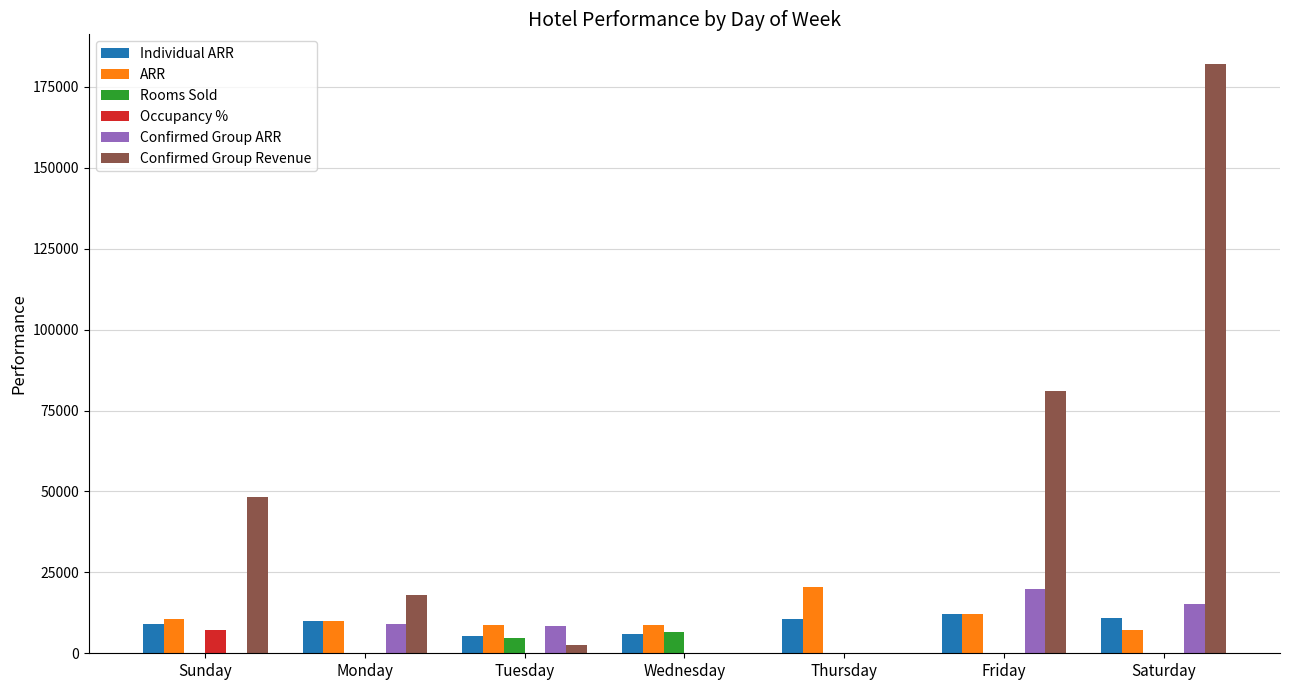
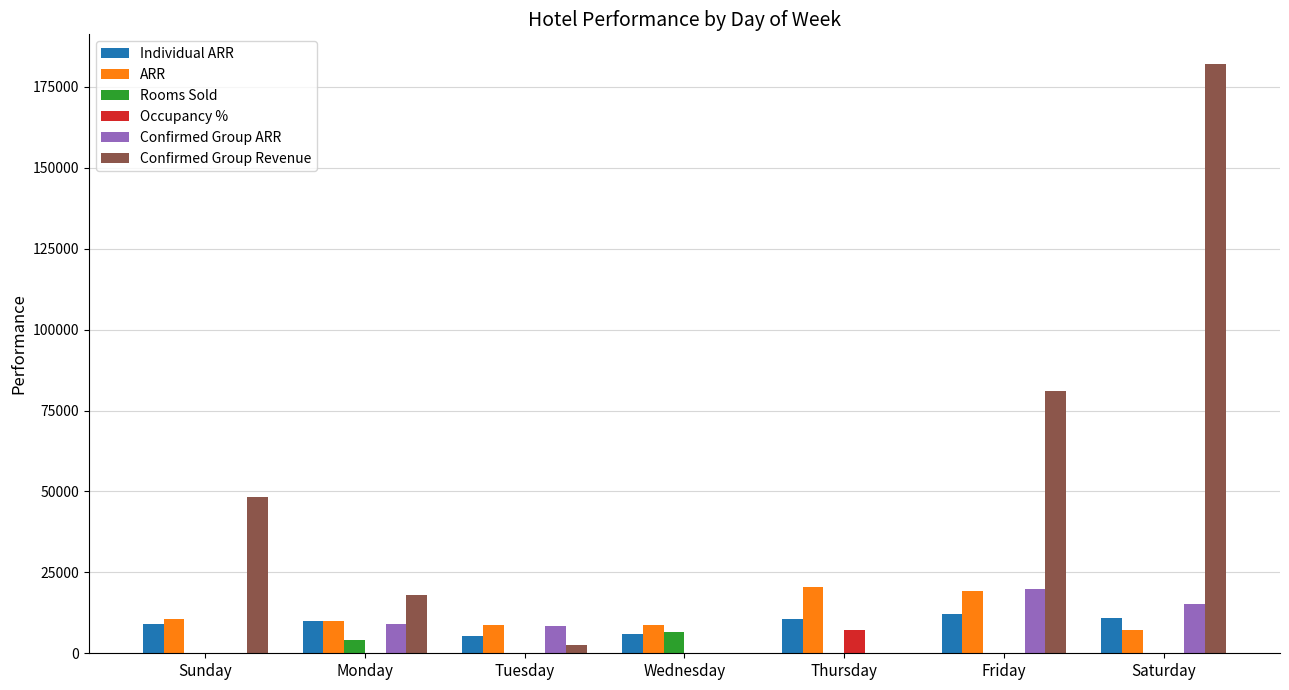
Occupancy %, Sunday: 7000 -> 0
Rooms Sold, Monday: 0 -> 4000
Rooms Sold, Tuesday: 5000 -> 0
Occupancy %, Thursday: 0 -> 7000
ARR, Friday: 12000 -> 19000
